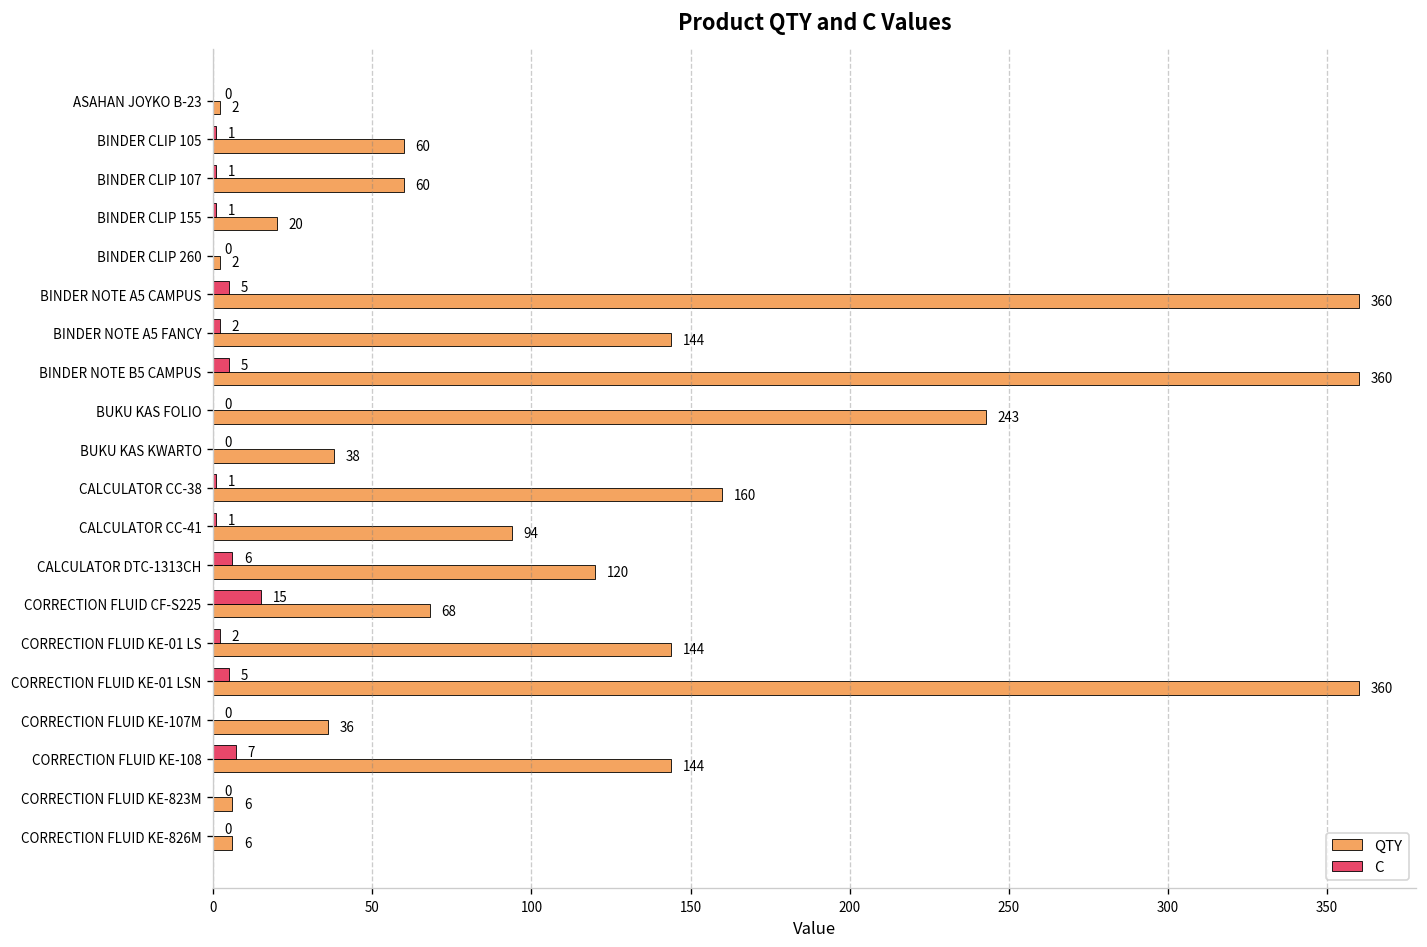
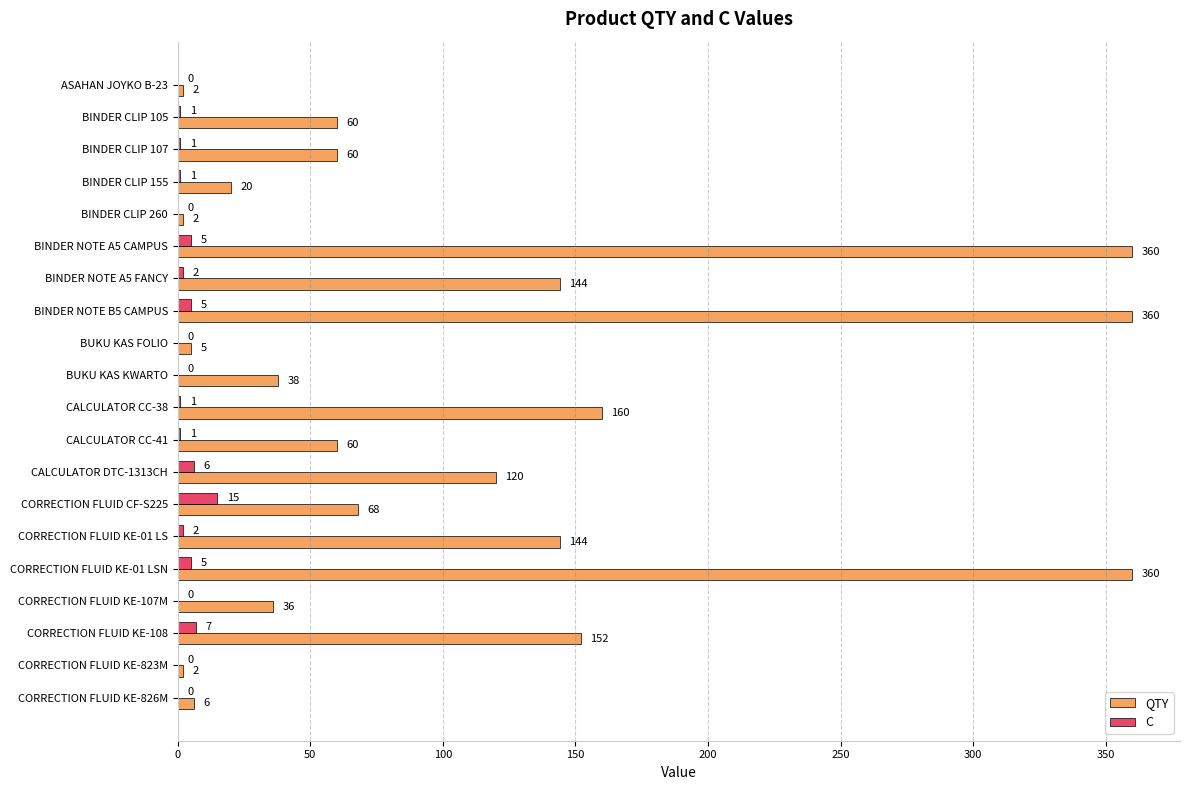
QTY, BUKU KAS FOLIO: 243 -> 5
QTY, CALCULATOR CC-41: 94 -> 60
QTY, CORRECTION FLUID KE-108: 144 -> 152
QTY, CORRECTION FLUID KE-823M: 6 -> 2
